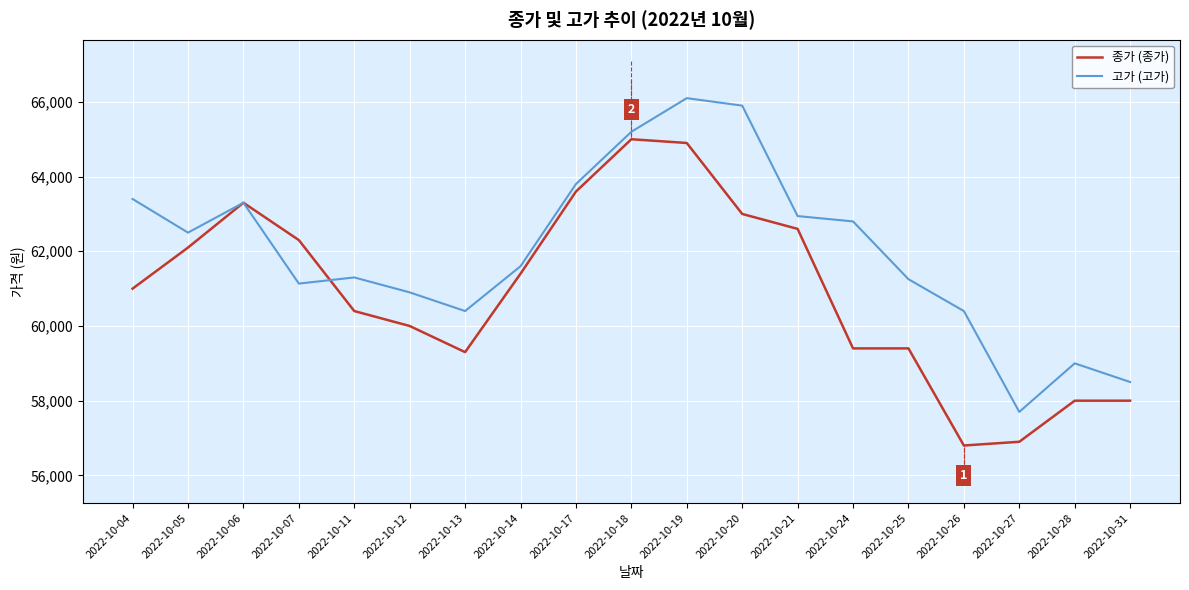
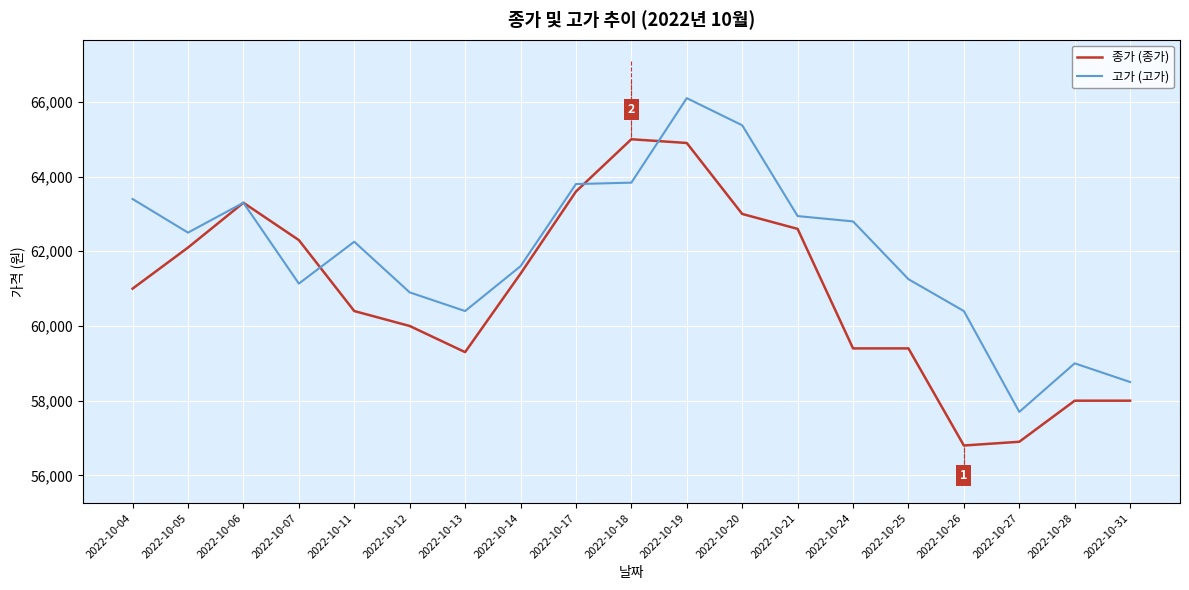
고가 (고가), 2022-10-11: 61,300 -> 62,300
고가 (고가), 2022-10-18: 65,200 -> 63,800
고가 (고가), 2022-10-20: 65,900 -> 65,400
